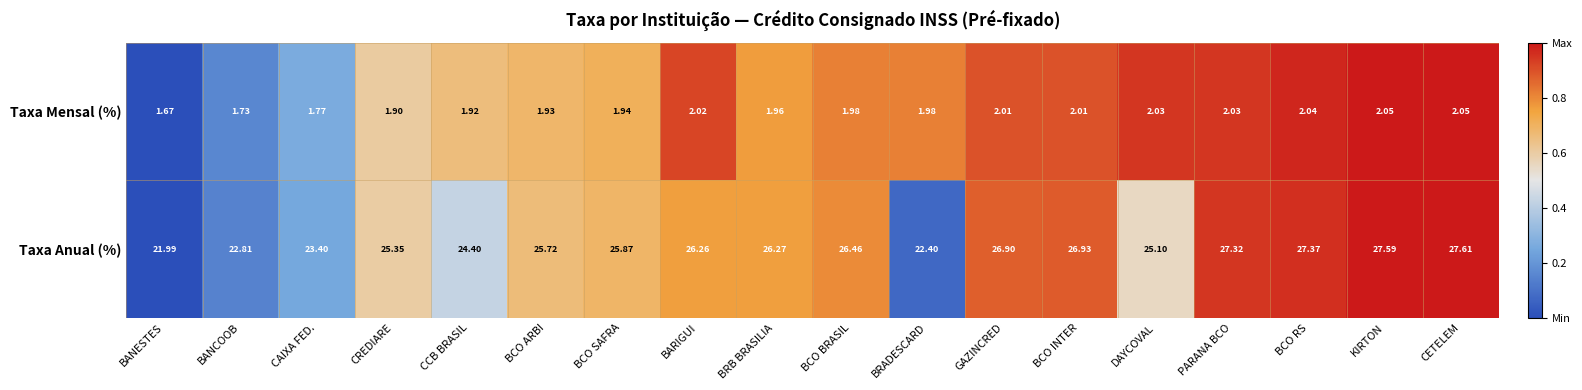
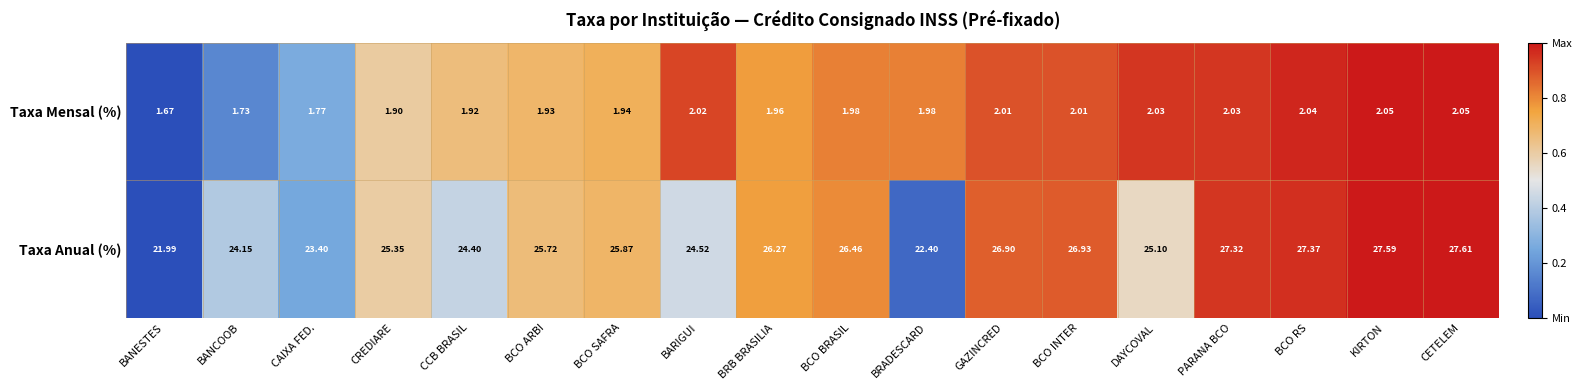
Taxa Anual (%), BANCOOB: 22.81 -> 24.15
Taxa Anual (%), BARIGUI: 26.26 -> 24.52
